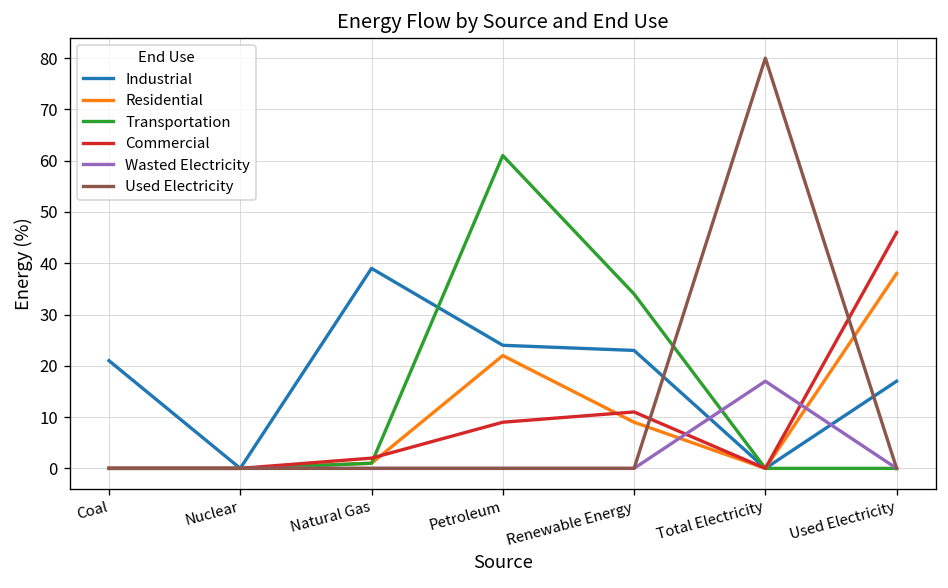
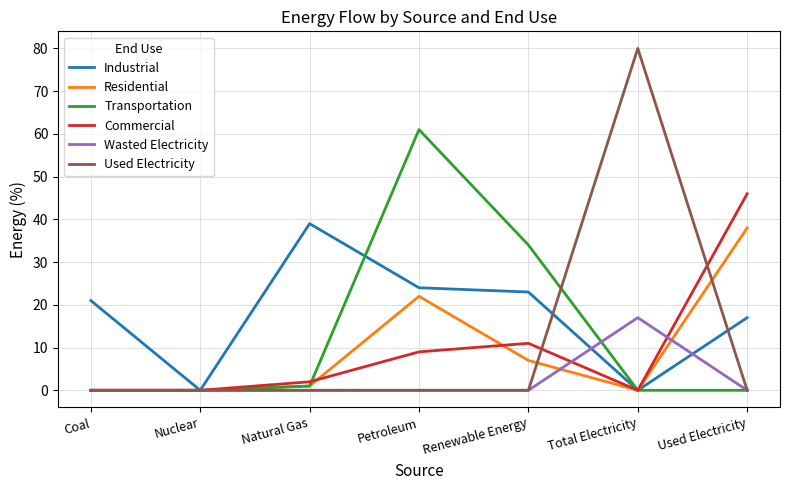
Residential, Renewable Energy: 9 -> 7
